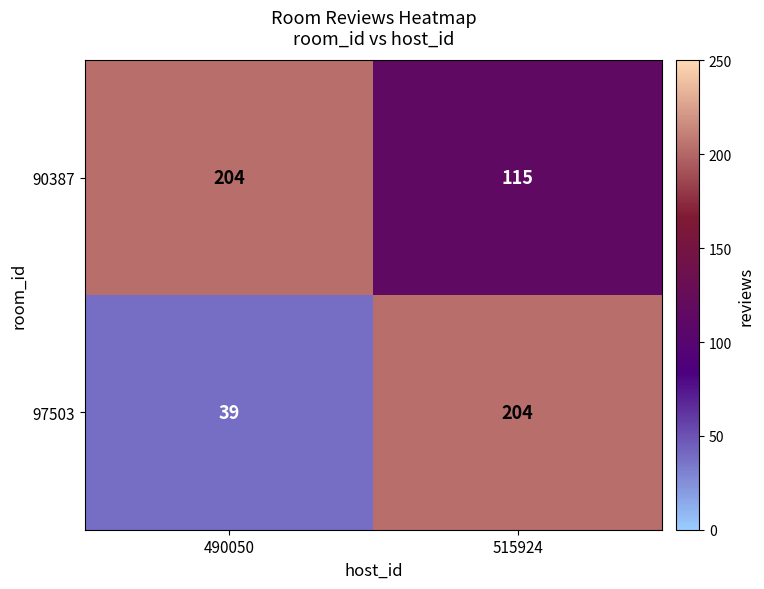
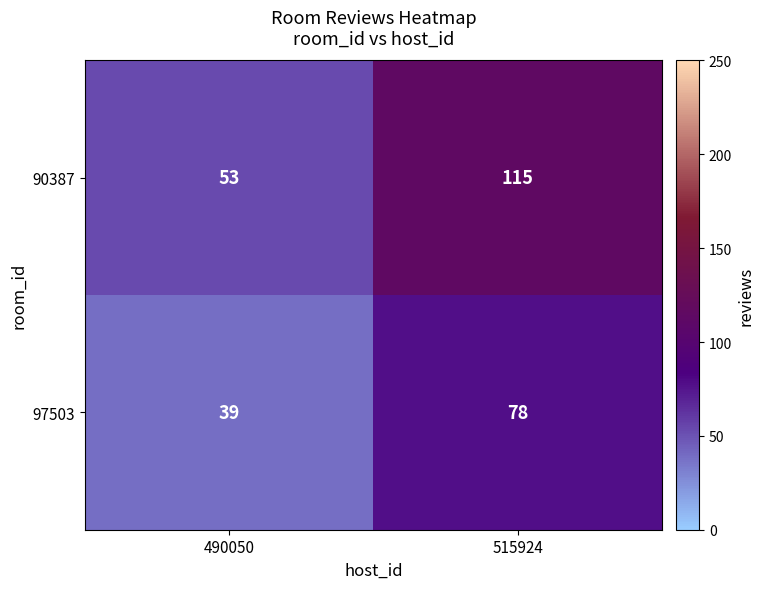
90387, 490050: 204 -> 53
97503, 515924: 204 -> 78
